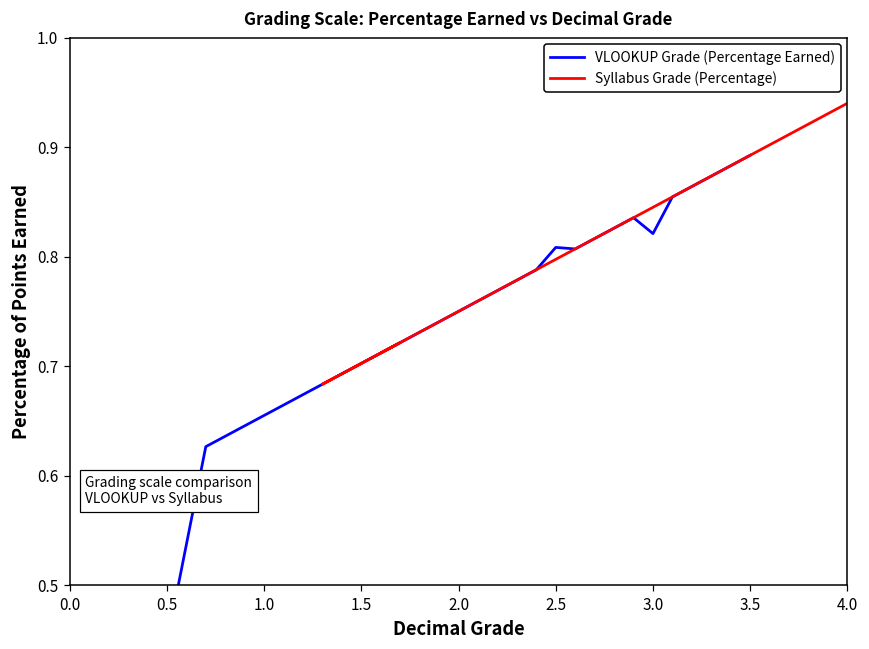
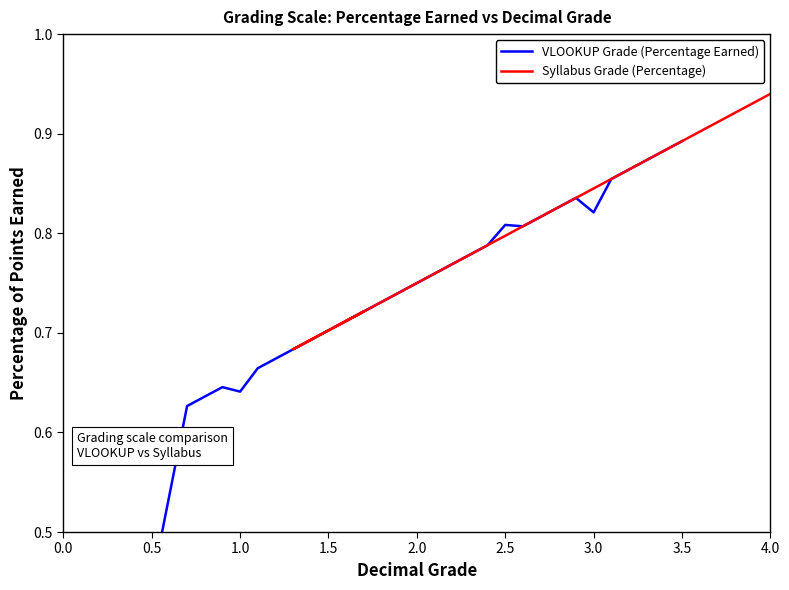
VLOOKUP Grade (Percentage Earned), 1.0: 0.66 -> 0.64
